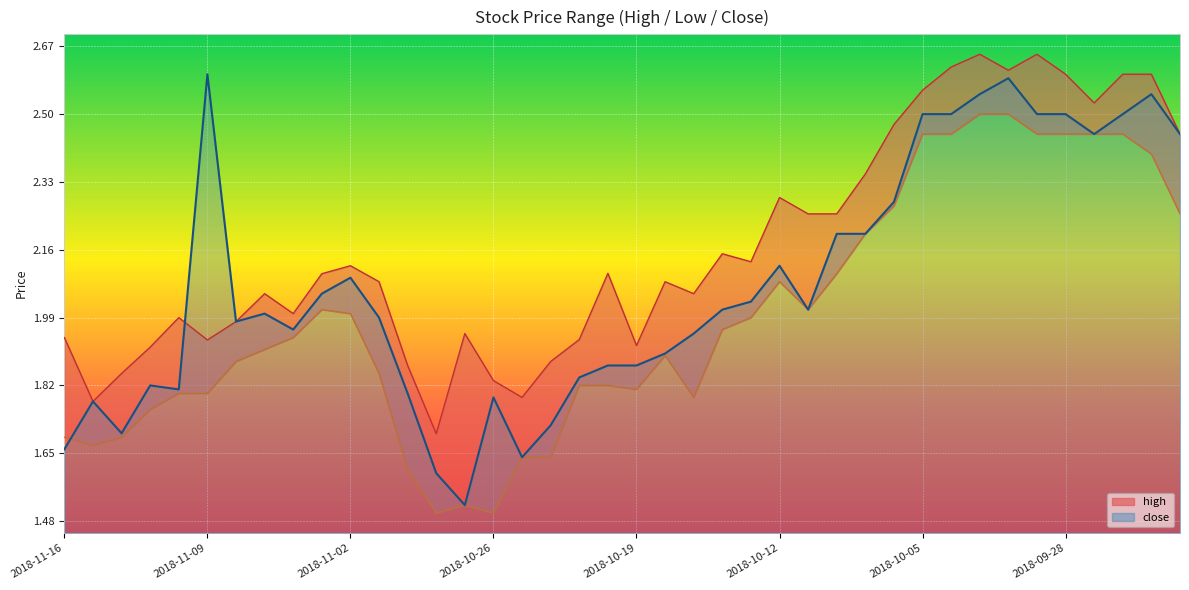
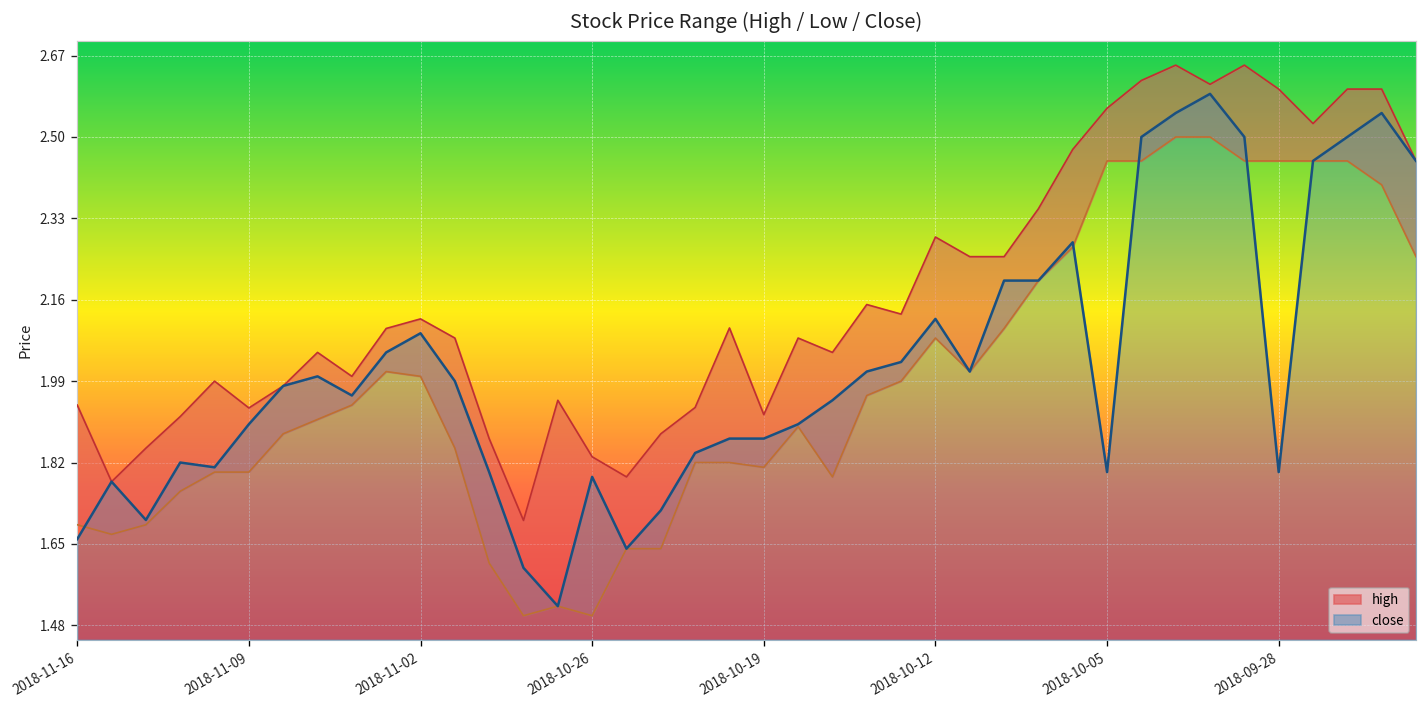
close, 2018-11-09: 2.6 -> 1.9
close, 2018-10-05: 2.5 -> 1.8
close, 2018-09-28: 2.5 -> 1.8
